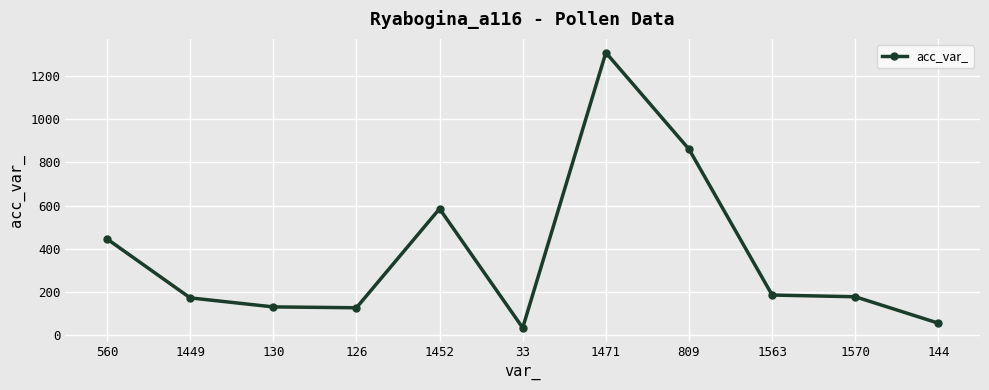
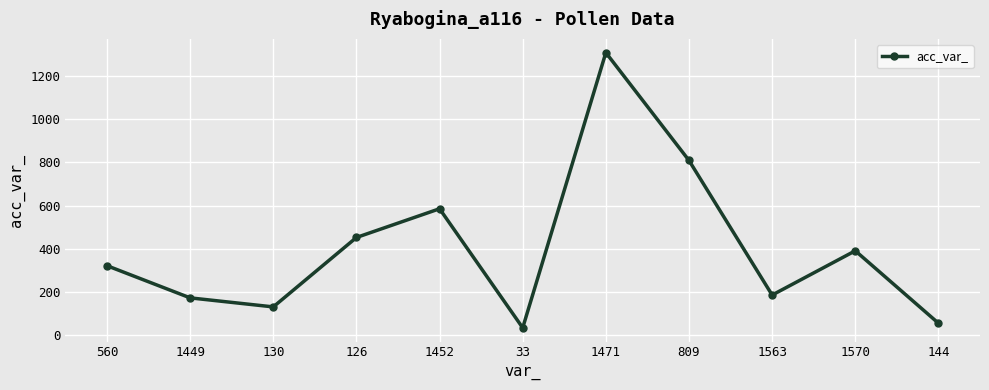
560: 450 -> 320
126: 130 -> 450
809: 860 -> 810
1570: 180 -> 390
